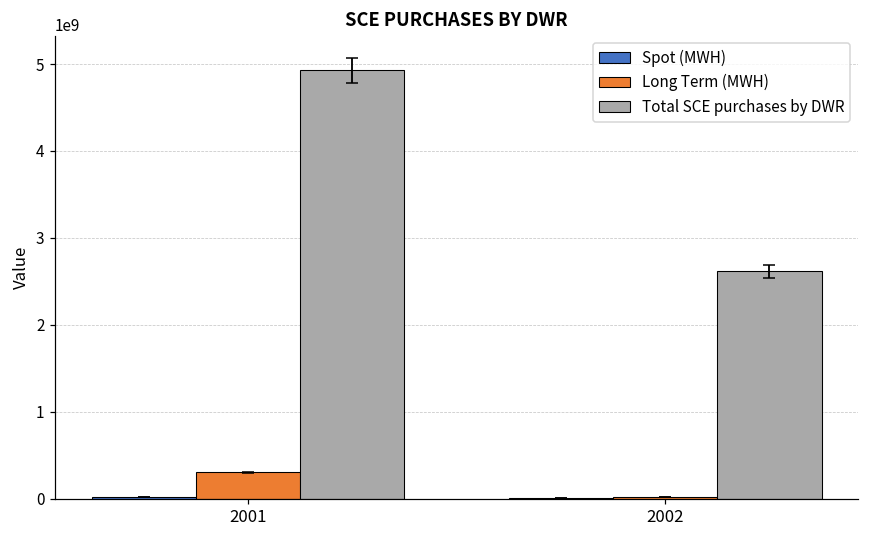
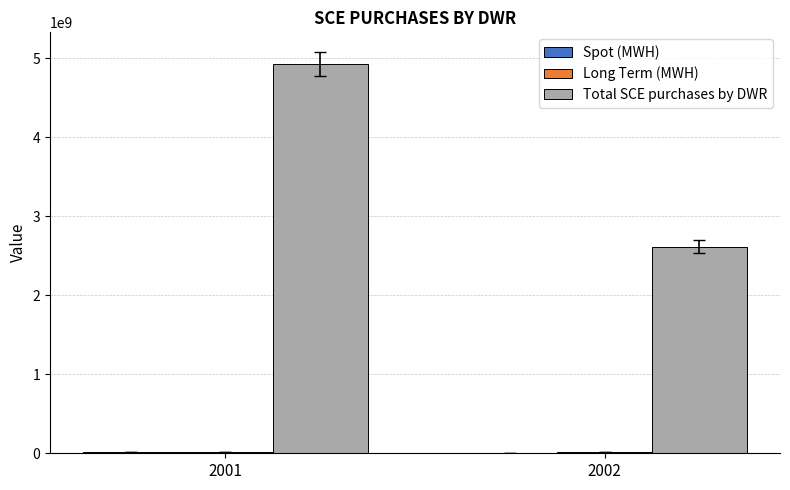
Long Term (MWH), 2001: 300000000 -> 0
